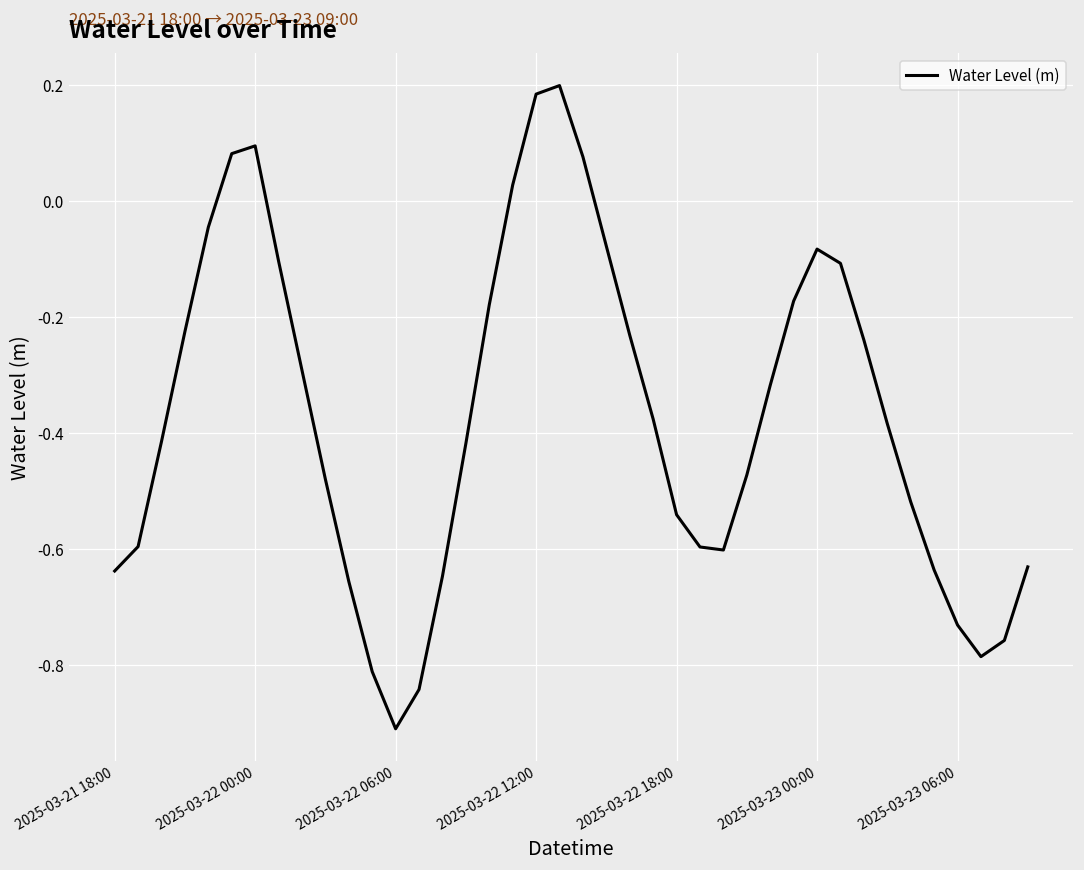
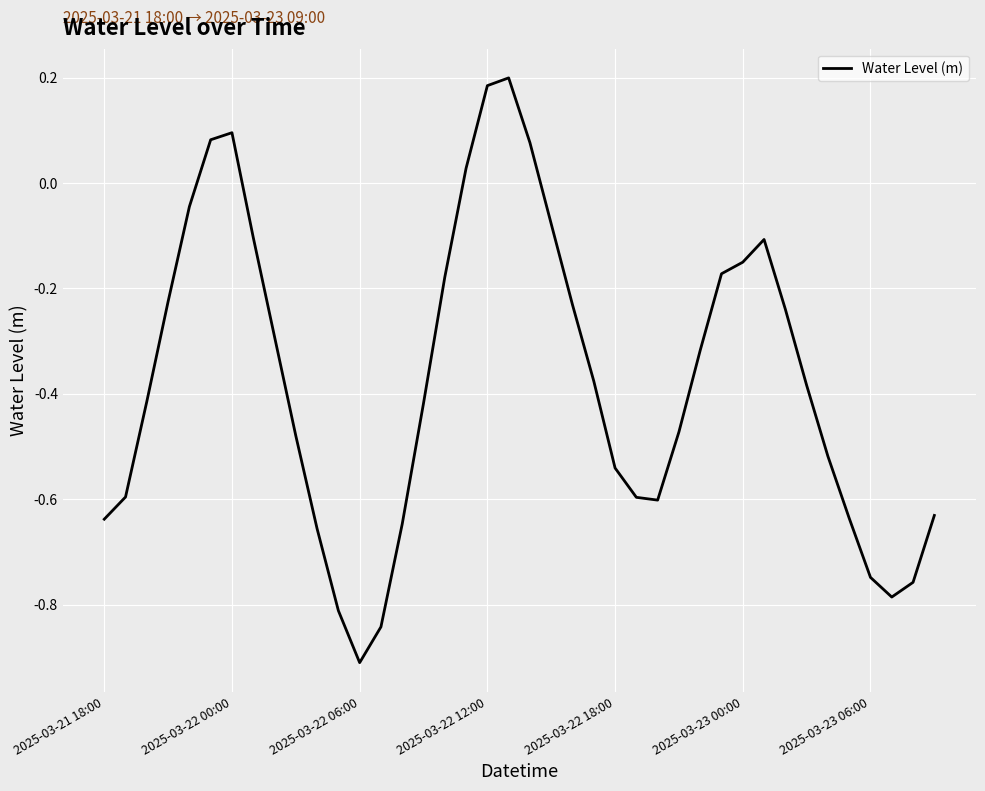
2025-03-23 00:00: -0.08 -> -0.15
2025-03-23 06:00: -0.73 -> -0.75
